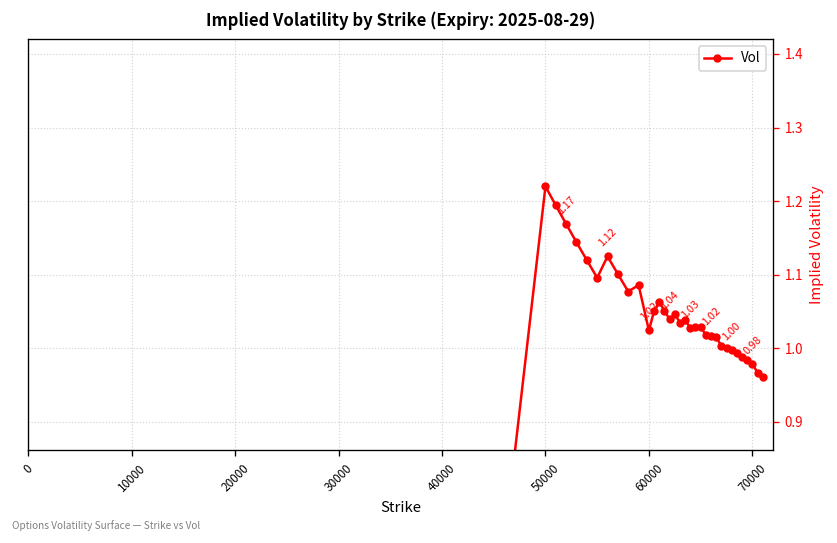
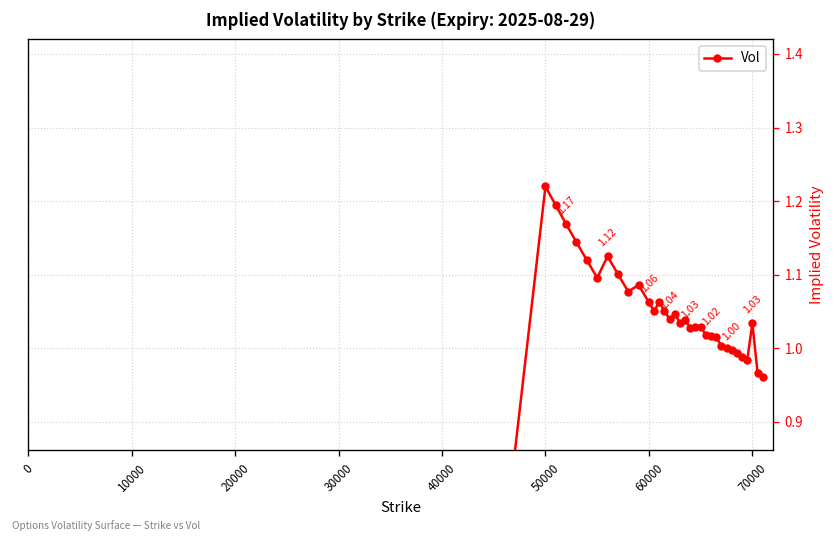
60000: 1.02 -> 1.06
70000: 0.98 -> 1.03
